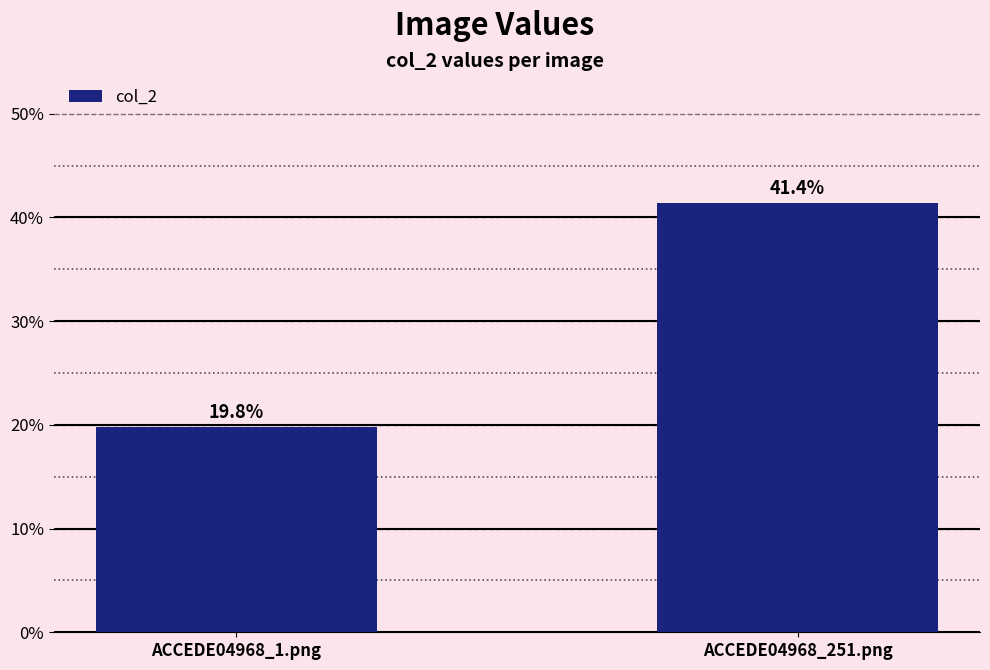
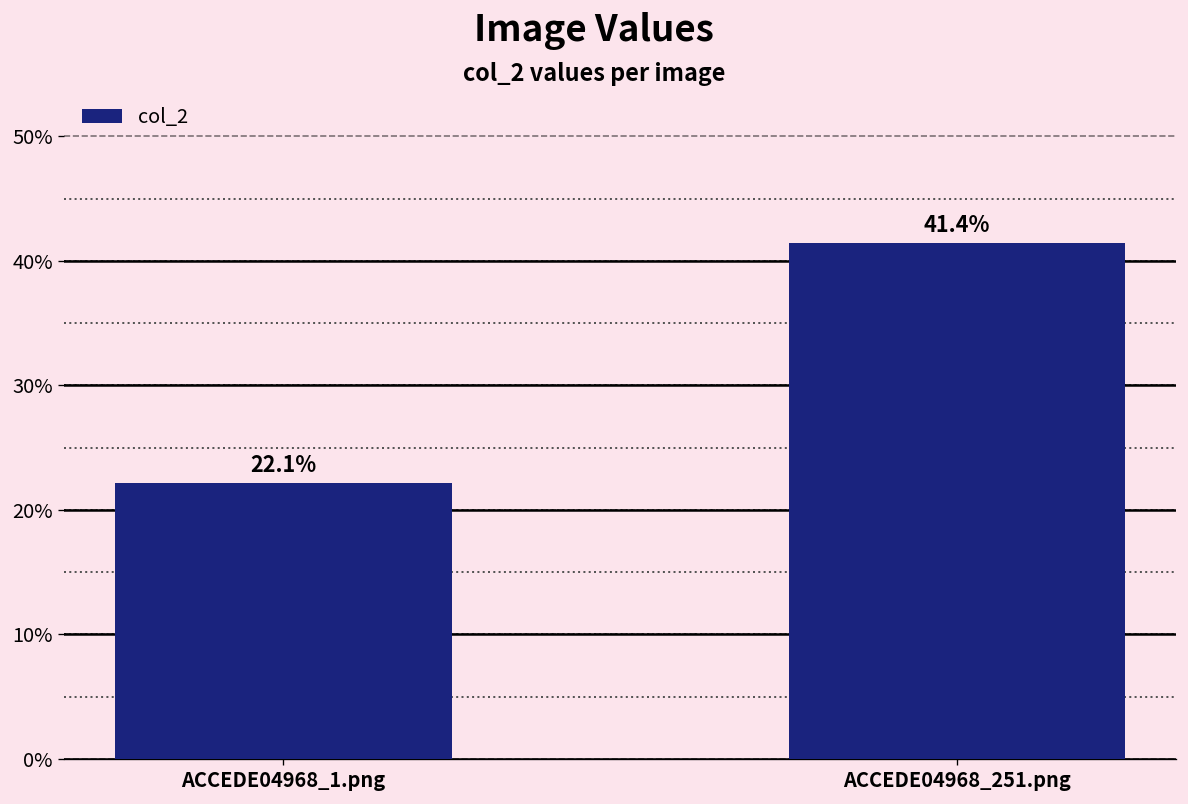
ACCEDE04968_1.png: 19.8% -> 22.1%
